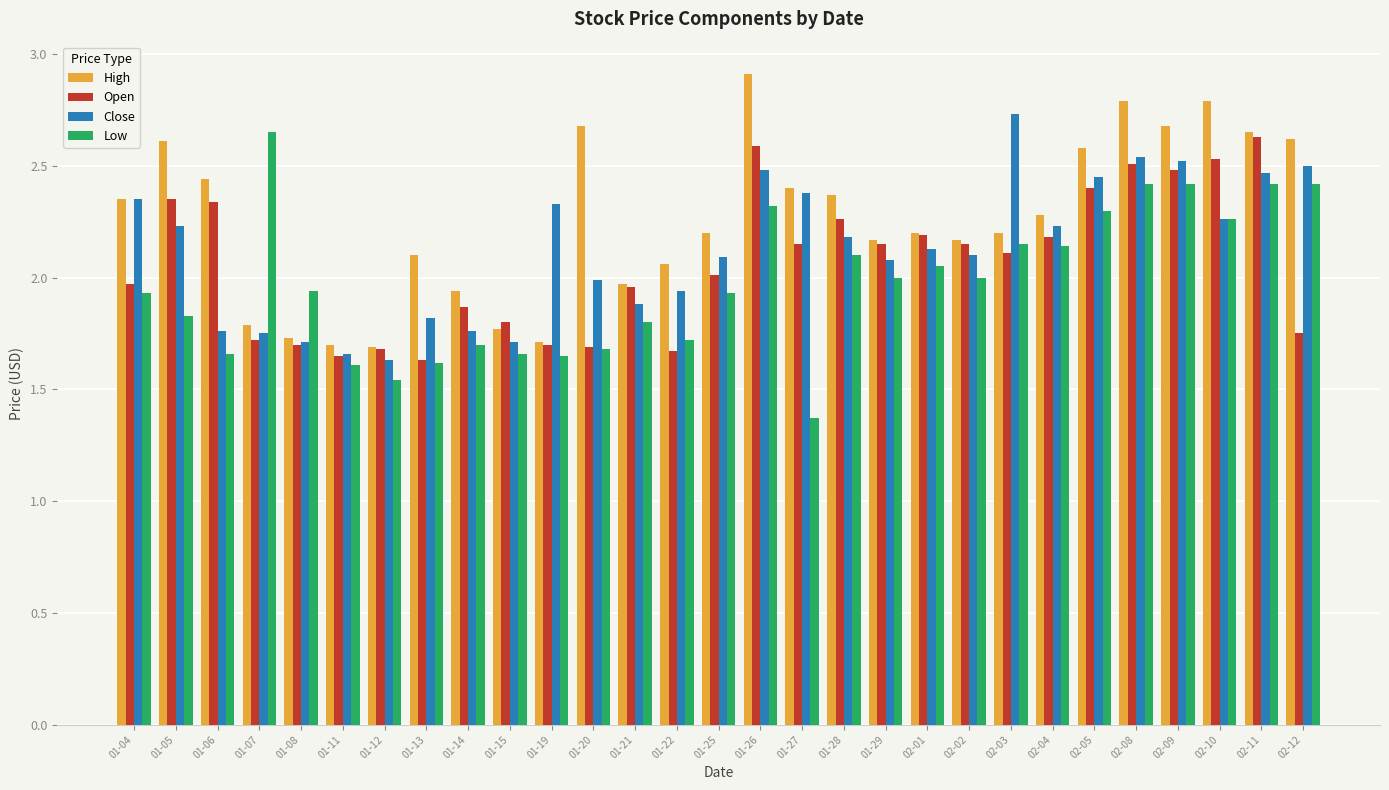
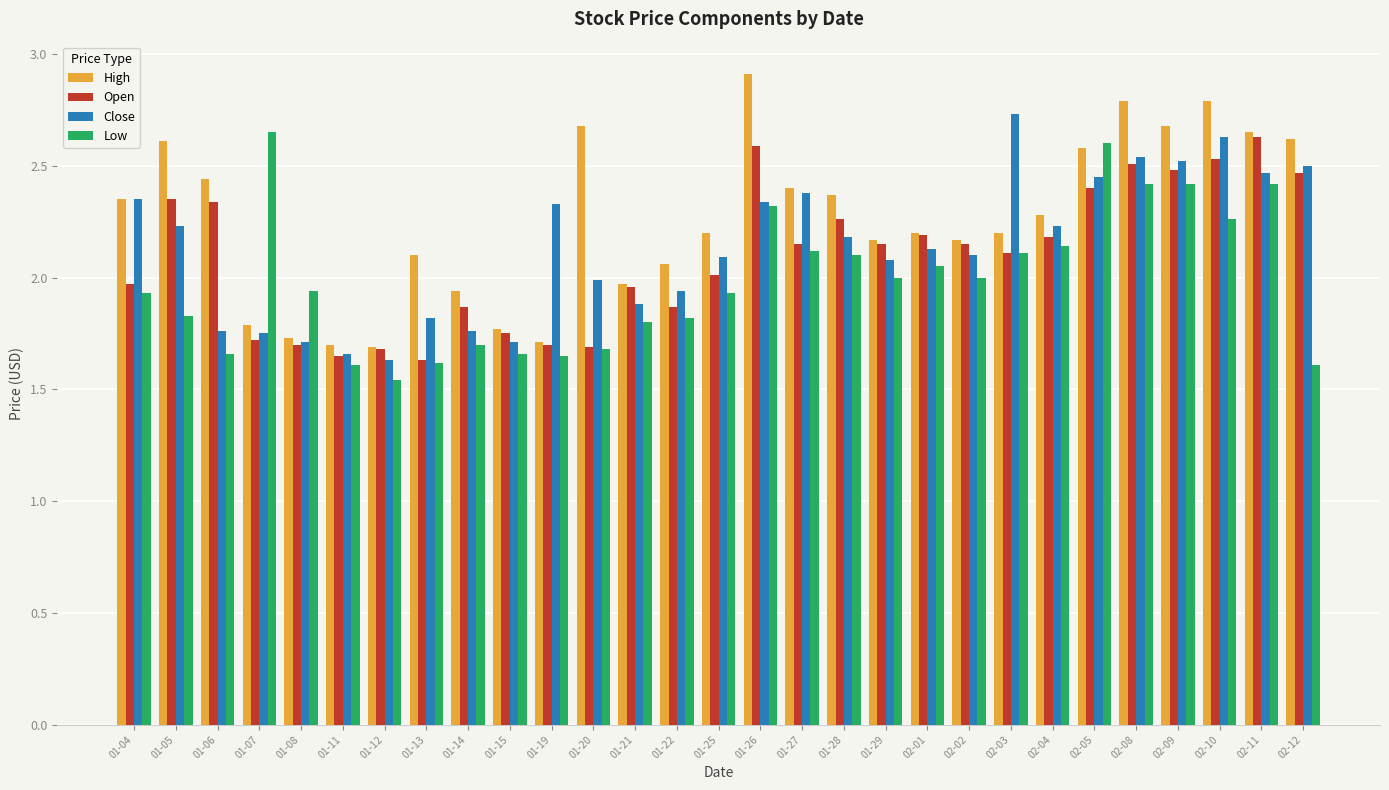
Open, 01-15: 1.80 -> 1.75
Open, 01-22: 1.67 -> 1.87
Low, 01-22: 1.72 -> 1.82
Close, 01-26: 2.48 -> 2.34
Low, 01-27: 1.37 -> 2.12
Low, 02-03: 2.15 -> 2.11
Low, 02-05: 2.3 -> 2.6
Close, 02-10: 2.26 -> 2.63
Open, 02-12: 1.75 -> 2.47
Low, 02-12: 2.42 -> 1.61
